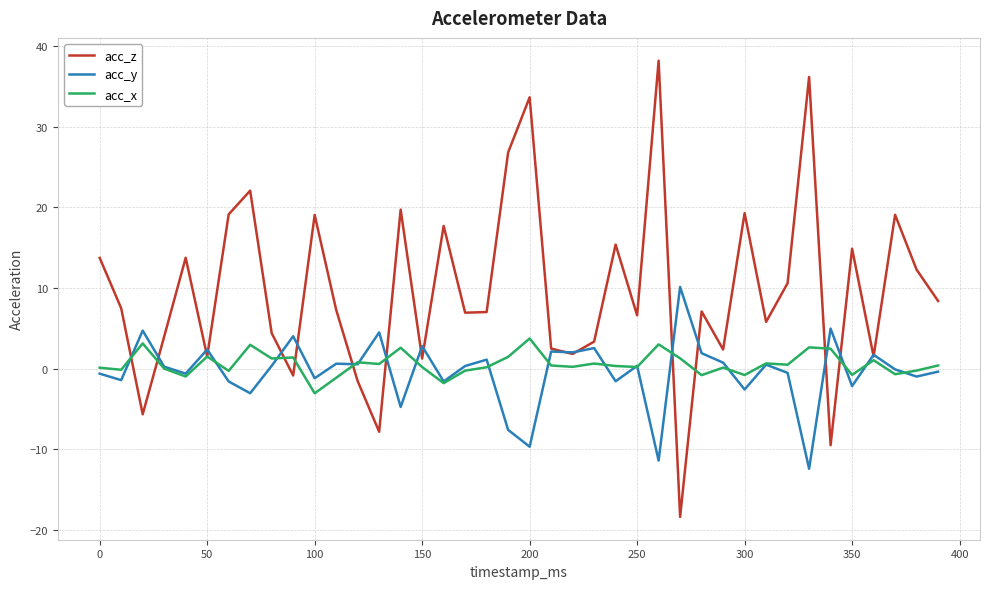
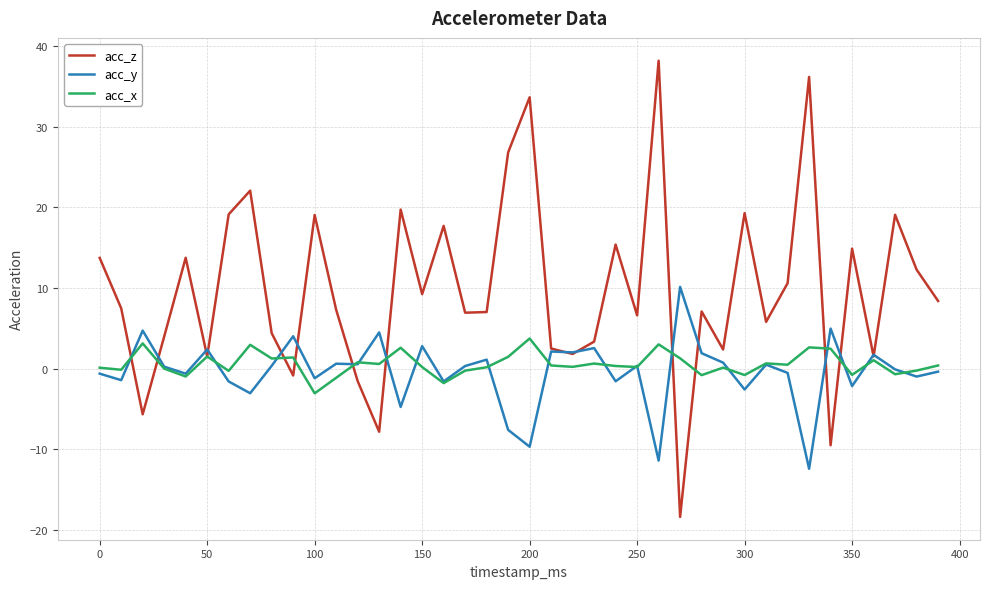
acc_z, 150: 1 -> 9
